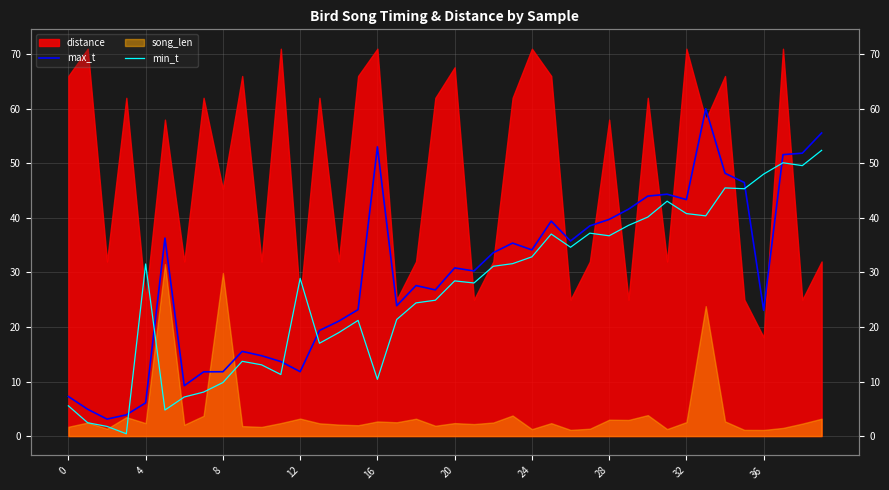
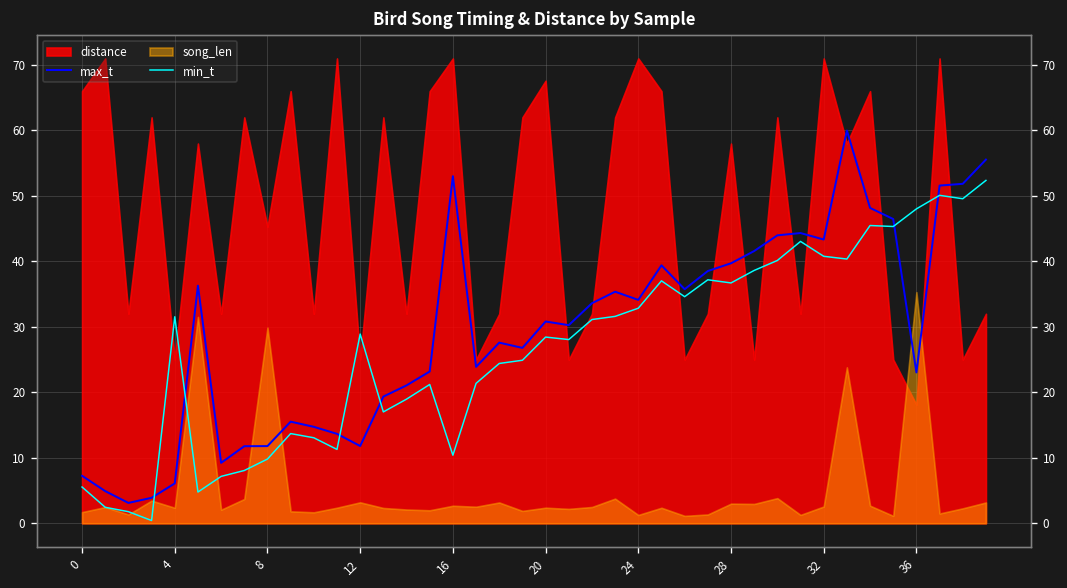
song_len, 36: 1 -> 35
